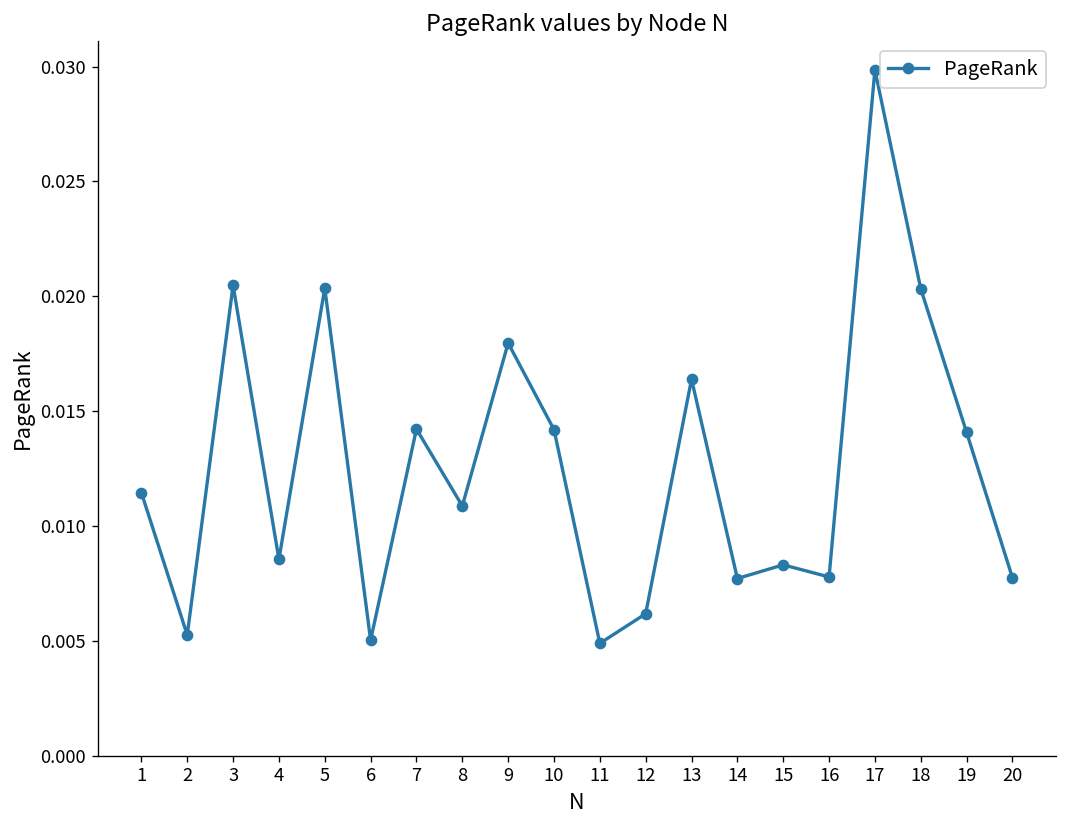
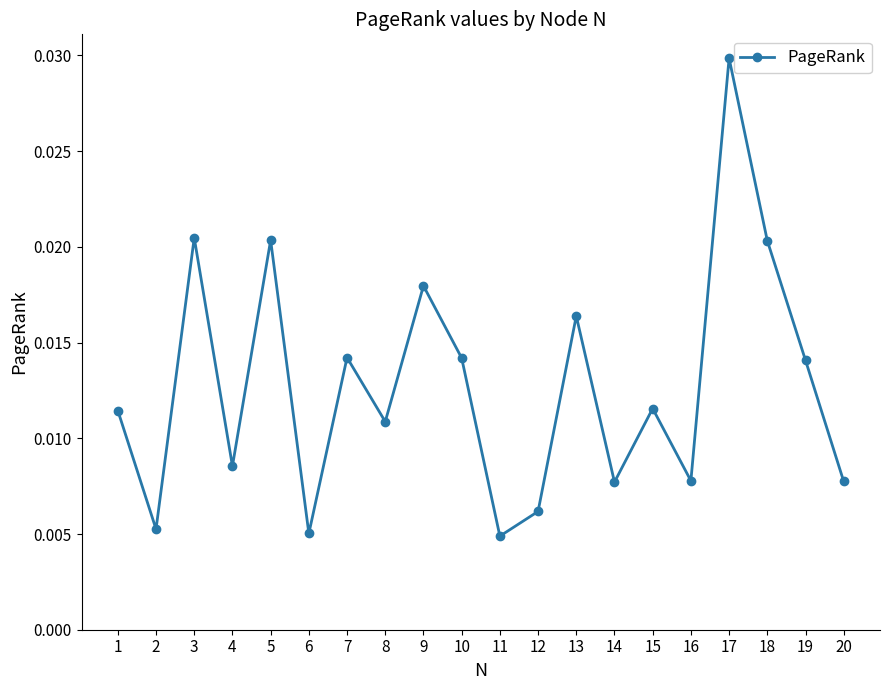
15: 0.0083 -> 0.0116
